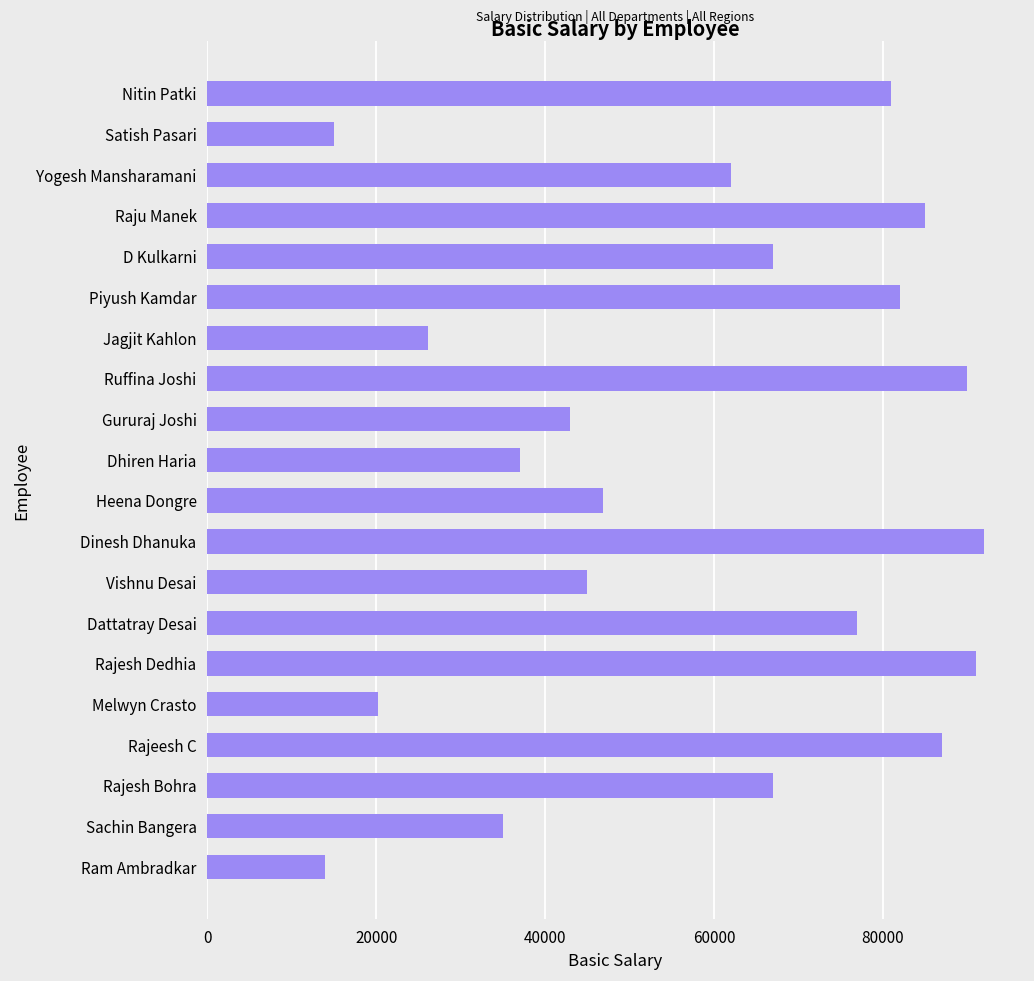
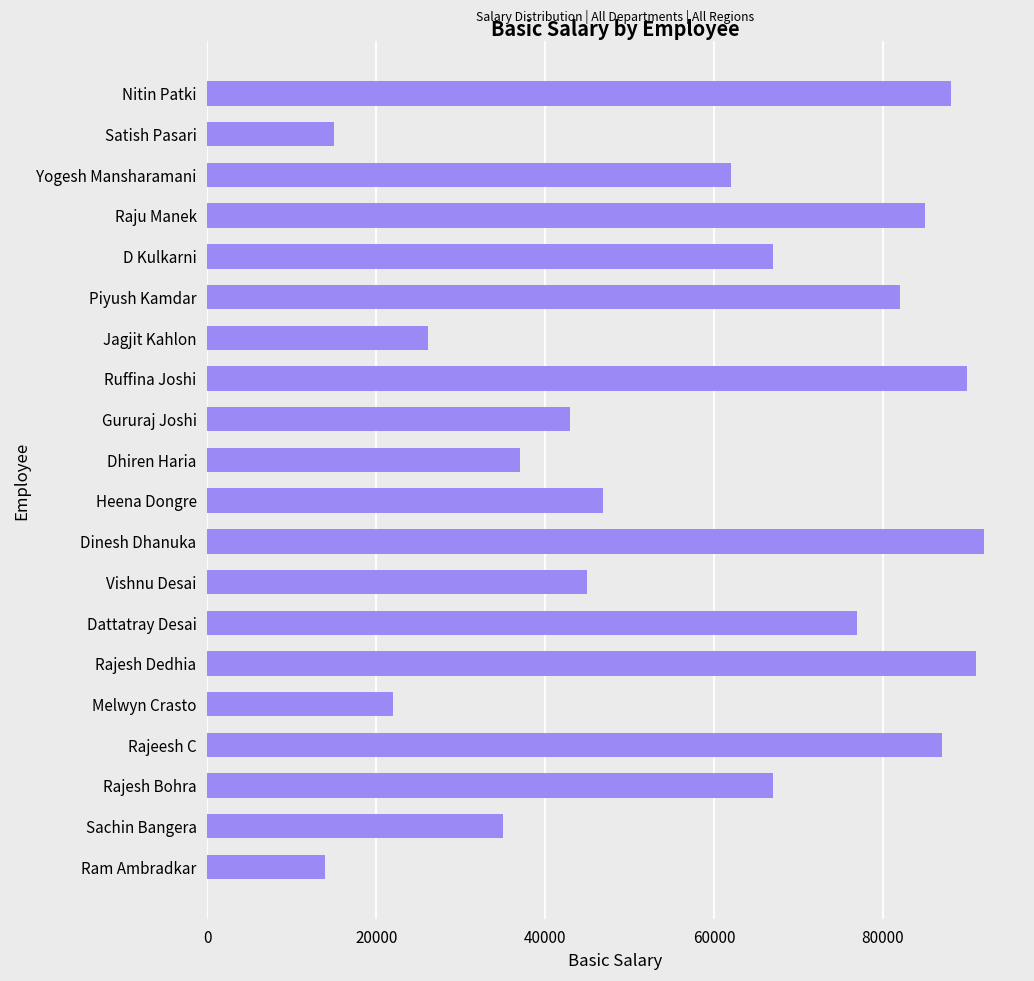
Nitin Patki: 81000 -> 88000
Melwyn Crasto: 20000 -> 22000
